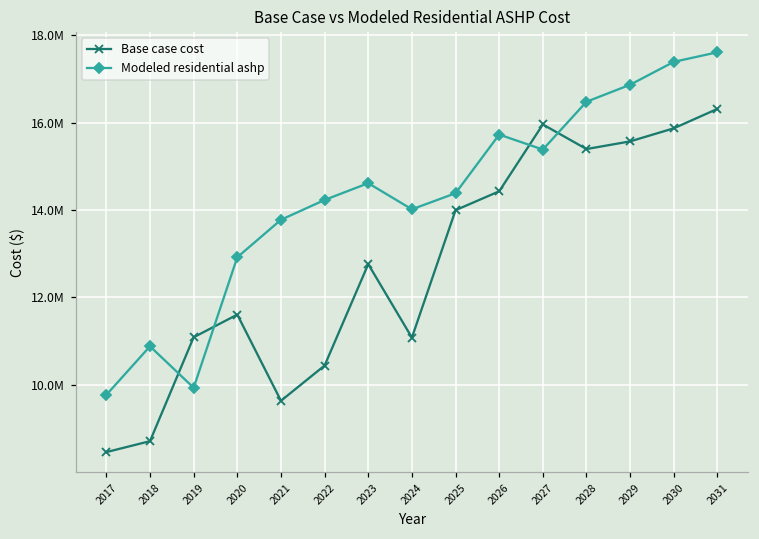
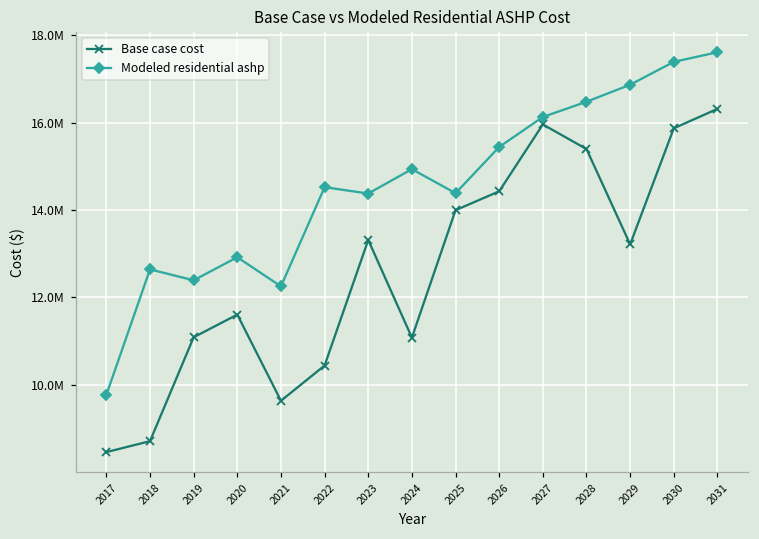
Modeled residential ashp, 2018: 10900000 -> 12600000
Modeled residential ashp, 2019: 9900000 -> 12400000
Modeled residential ashp, 2021: 13800000 -> 12300000
Modeled residential ashp, 2022: 14200000 -> 14500000
Base case cost, 2023: 12800000 -> 13300000
Modeled residential ashp, 2023: 14600000 -> 14400000
Modeled residential ashp, 2024: 14000000 -> 14900000
Modeled residential ashp, 2026: 15700000 -> 15400000
Modeled residential ashp, 2027: 15400000 -> 16100000
Base case cost, 2029: 15600000 -> 13200000
